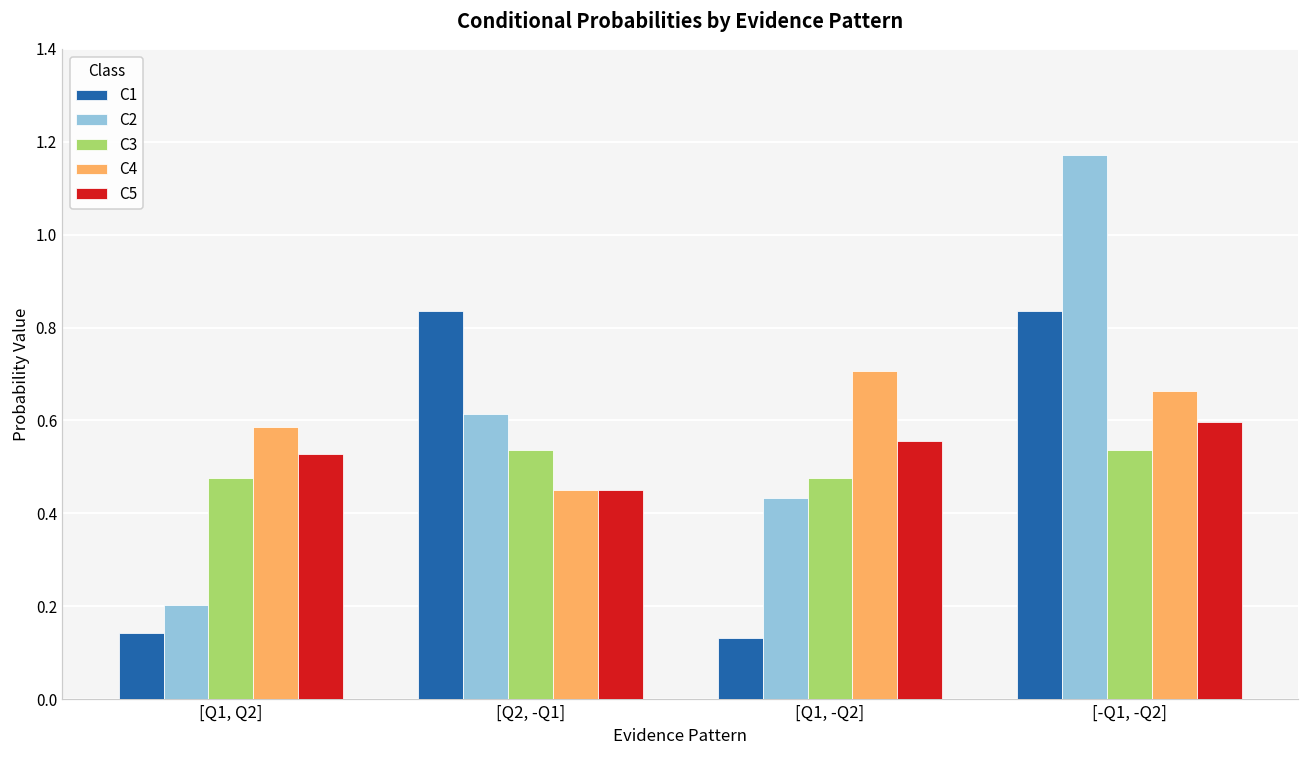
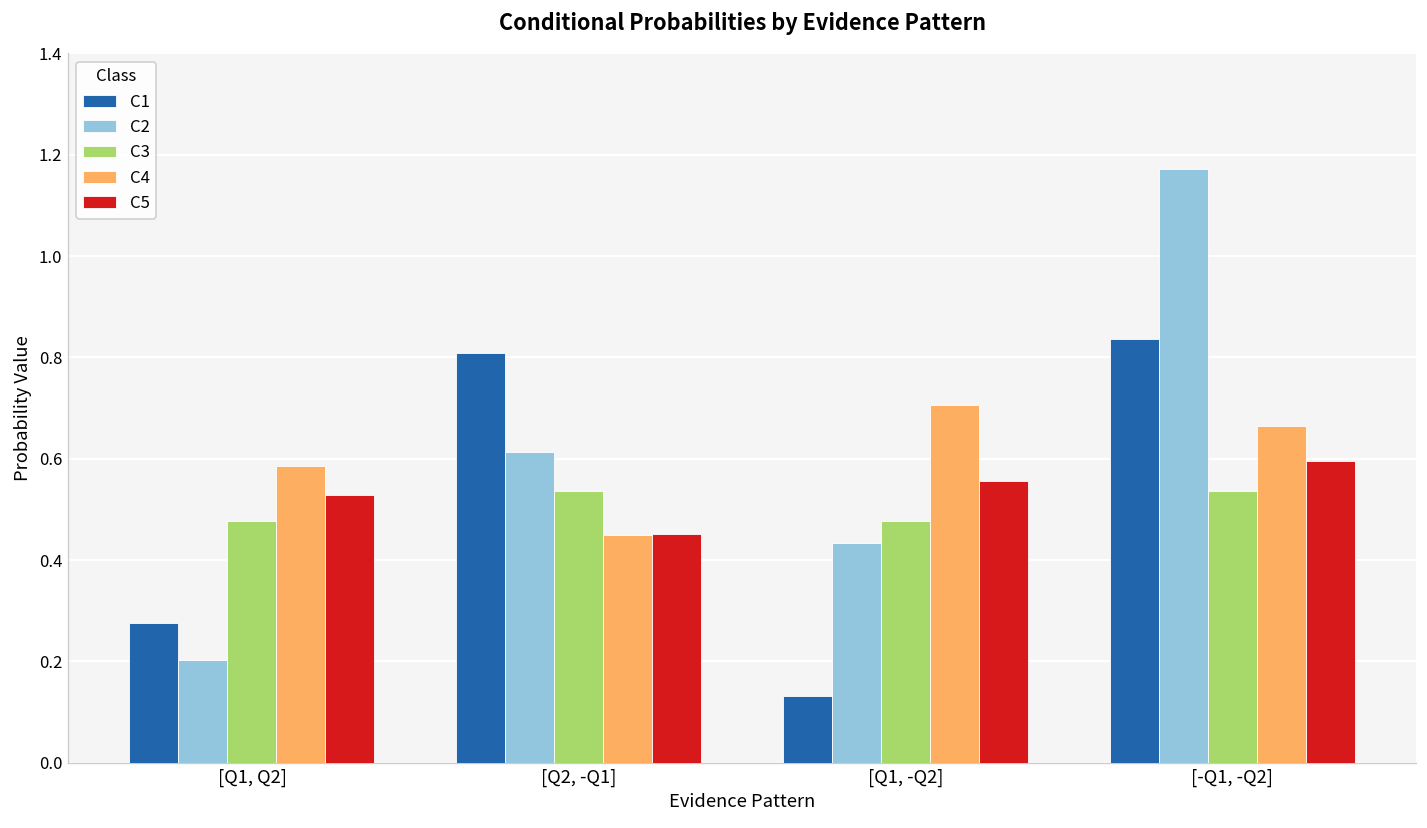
C1, [Q1, Q2]: 0.14 -> 0.28
C1, [Q2, -Q1]: 0.84 -> 0.81
